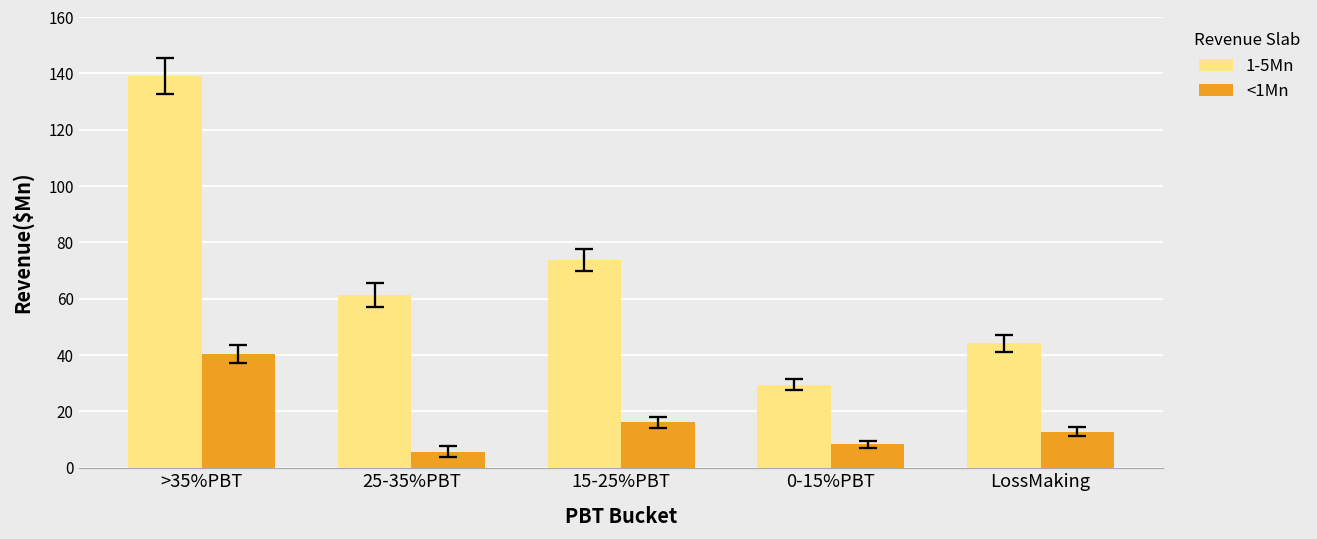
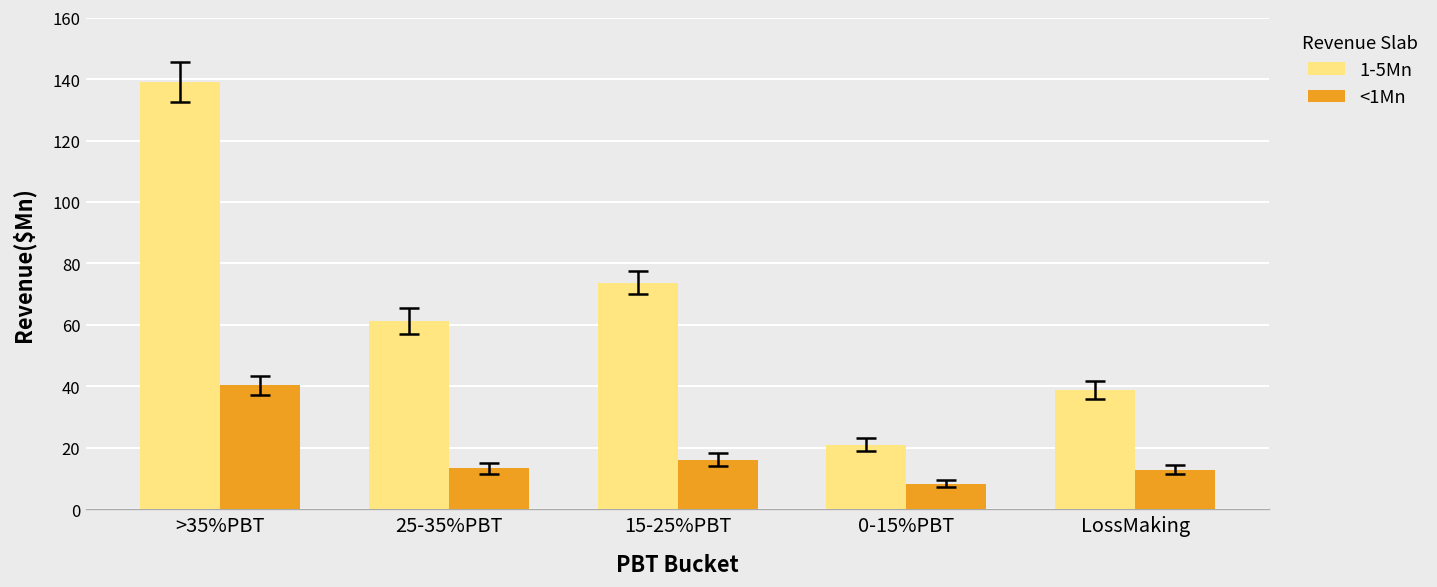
<1Mn, 25-35%PBT: 6 -> 13
1-5Mn, 0-15%PBT: 30 -> 21
1-5Mn, LossMaking: 44 -> 39
